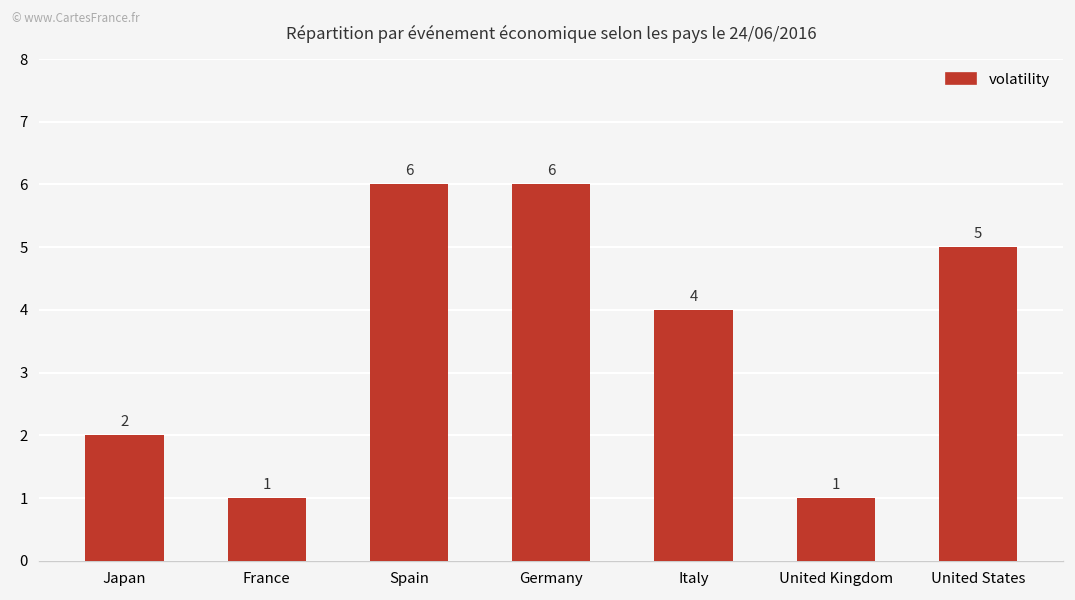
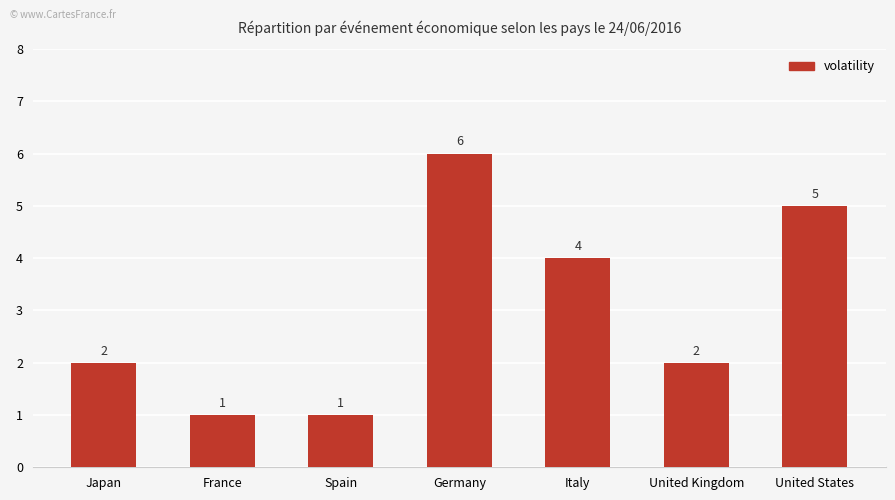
Spain: 6 -> 1
United Kingdom: 1 -> 2
